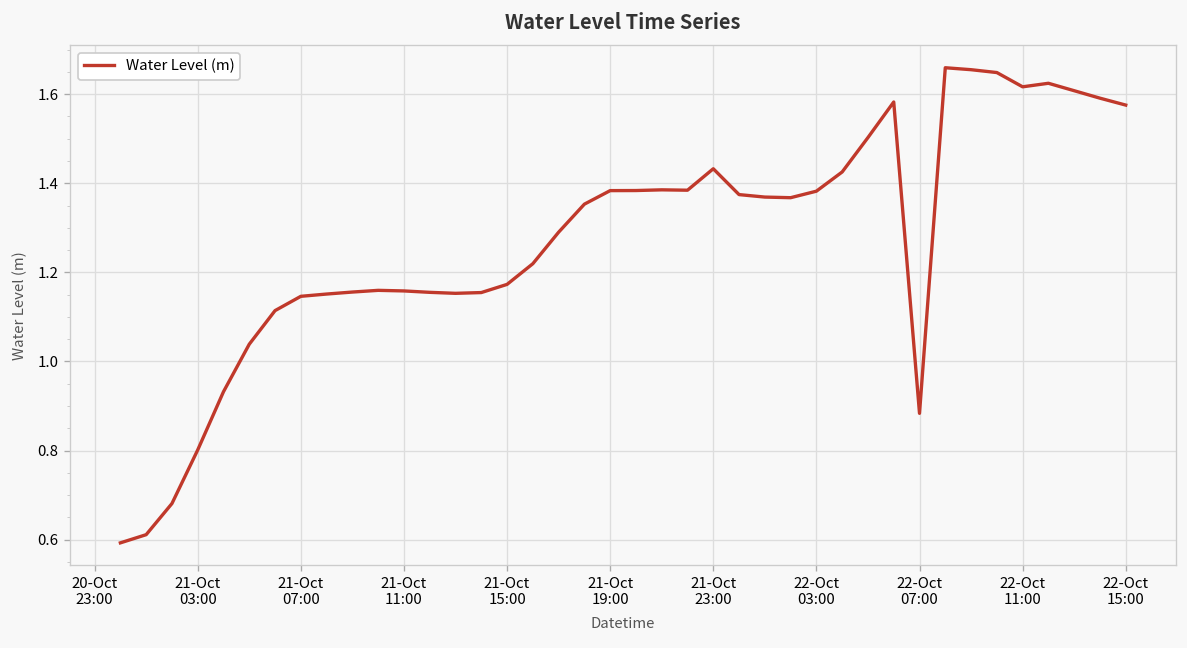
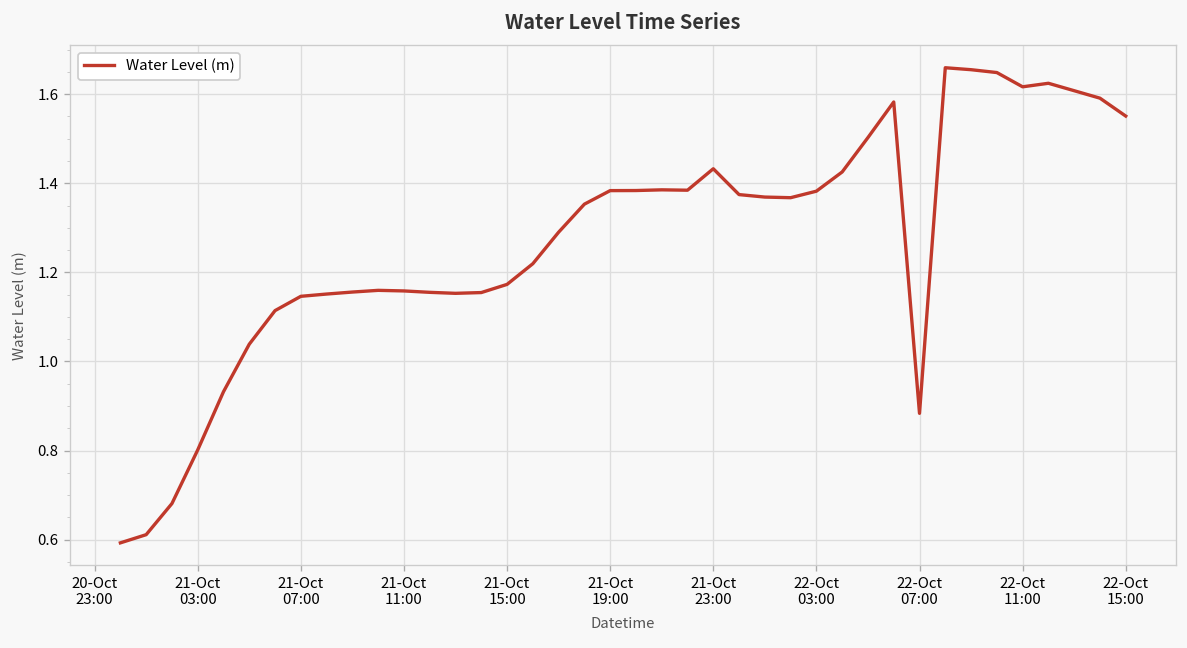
22-Oct 15:00: 1.58 -> 1.55
